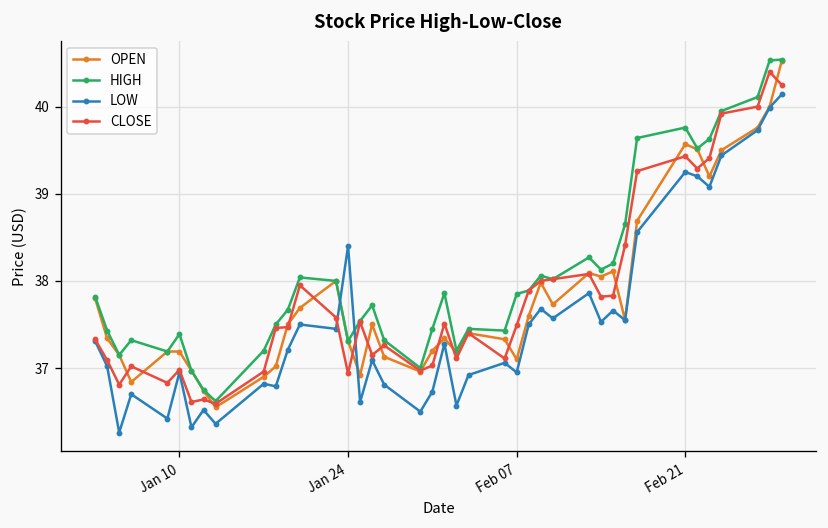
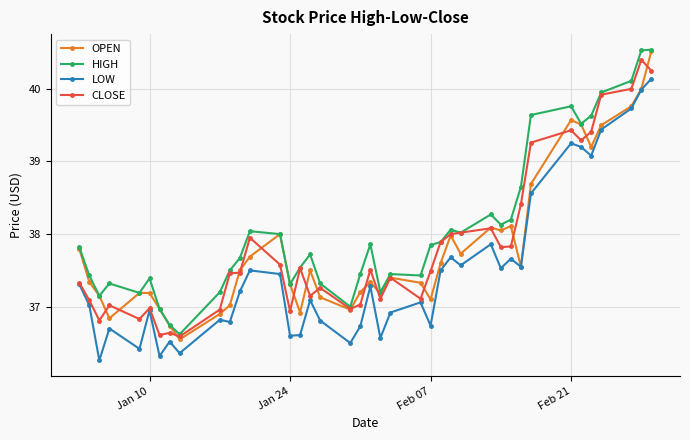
LOW, Jan 24: 38.4 -> 36.6
LOW, Feb 07: 37.0 -> 36.7
